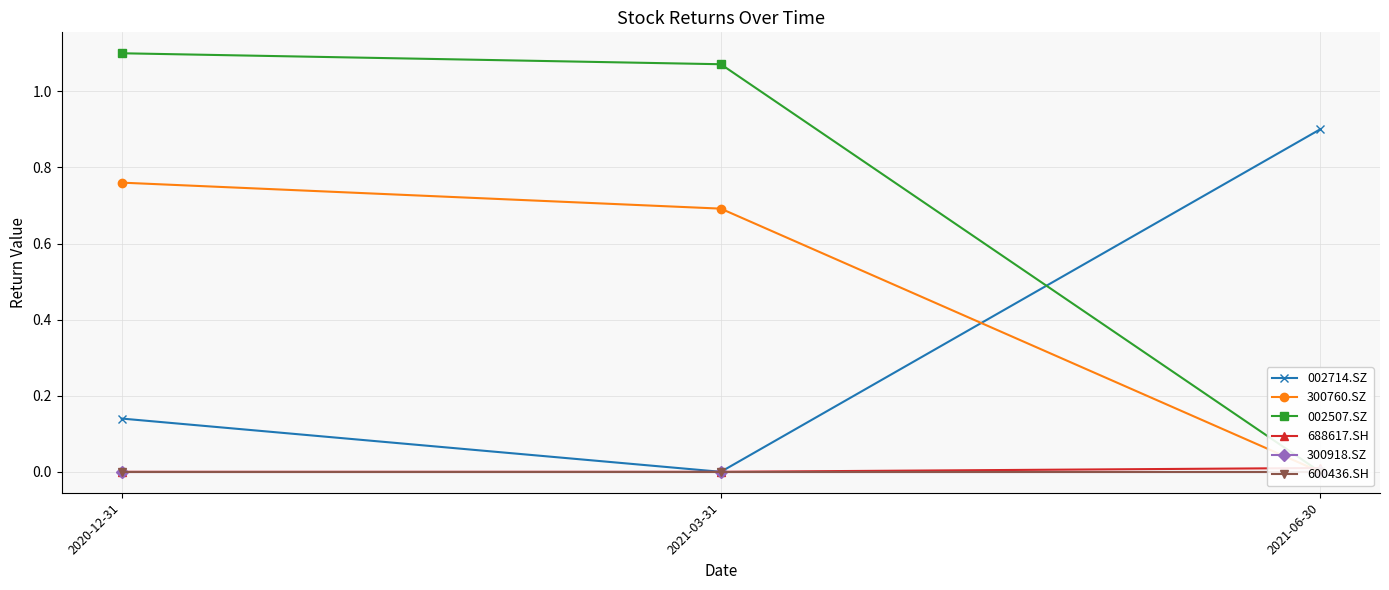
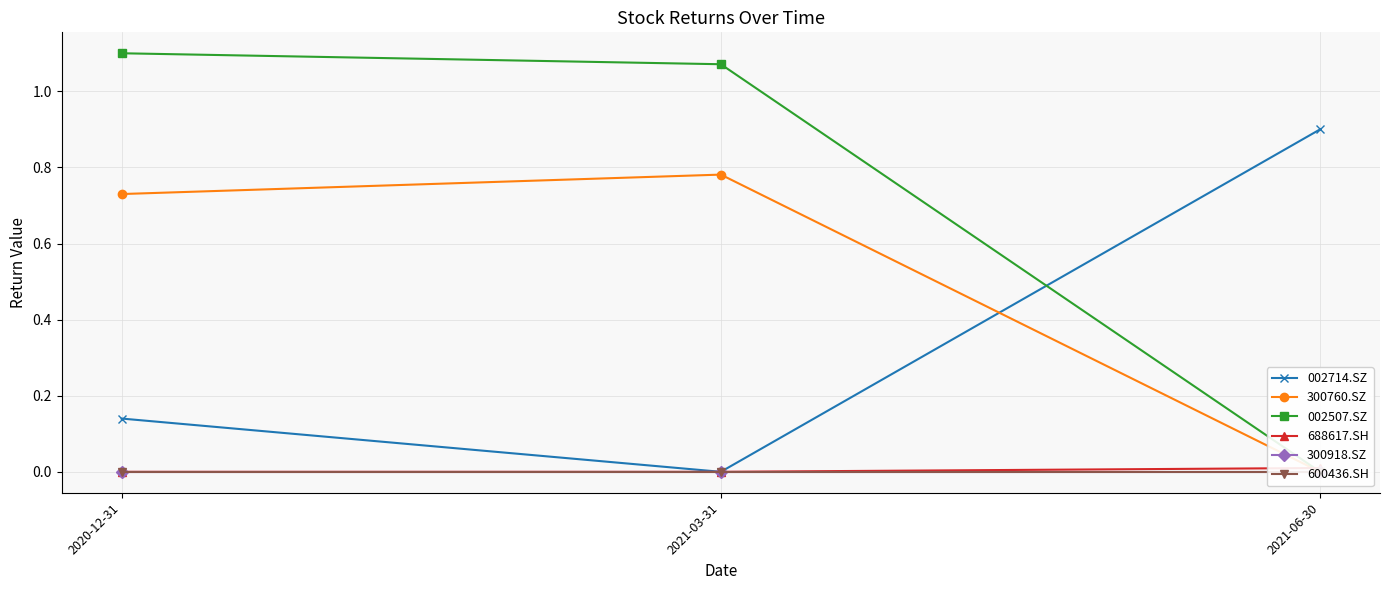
300760.SZ, 2020-12-31: 0.76 -> 0.73
300760.SZ, 2021-03-31: 0.69 -> 0.78
